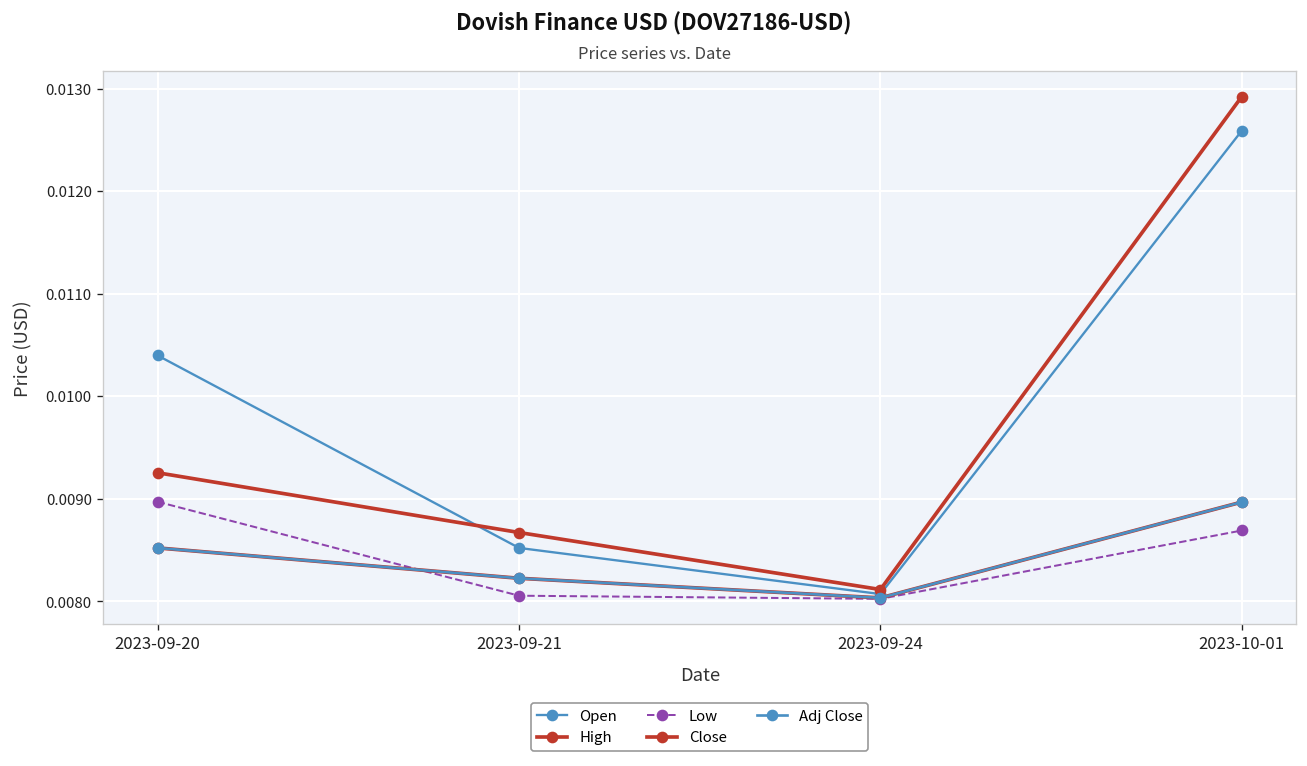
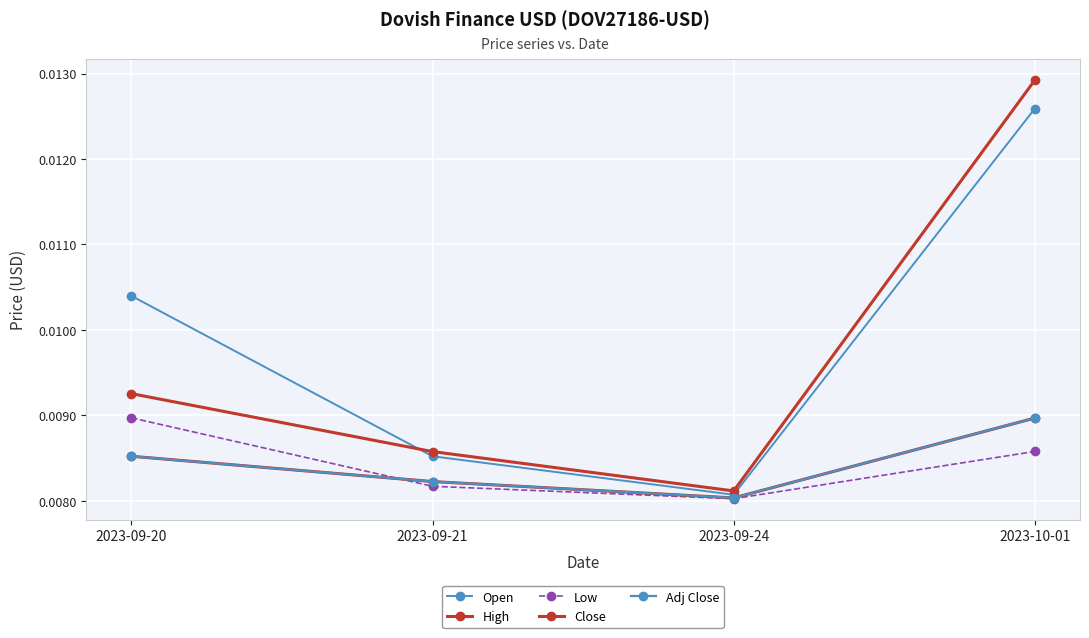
High, 2023-09-21: 0.0087 -> 0.0086
Low, 2023-09-21: 0.0081 -> 0.0082
Low, 2023-10-01: 0.0087 -> 0.0086
